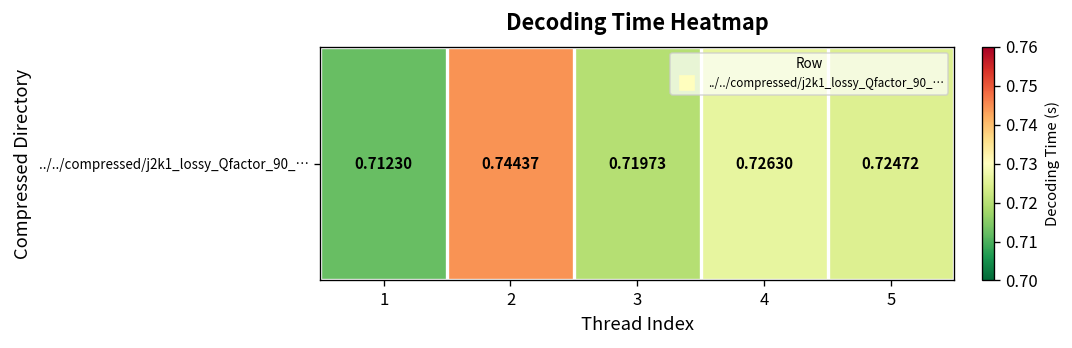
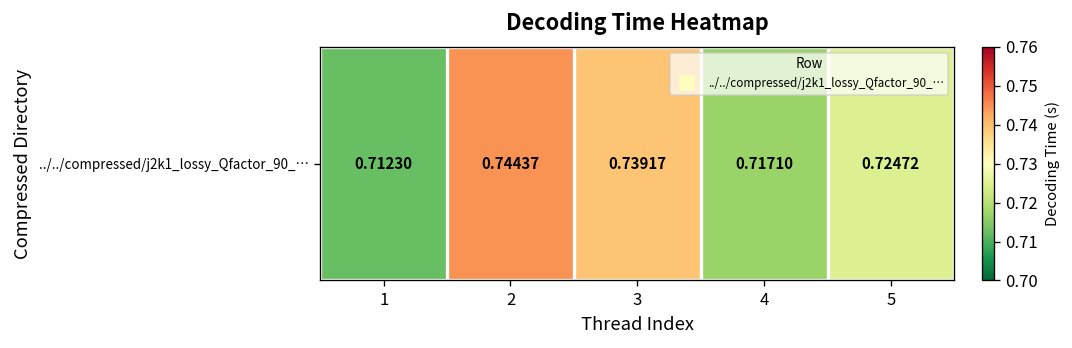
../../compressed/j2k1_lossy_Qfactor_90_…, 3: 0.71973 -> 0.73917
../../compressed/j2k1_lossy_Qfactor_90_…, 4: 0.72630 -> 0.71710
